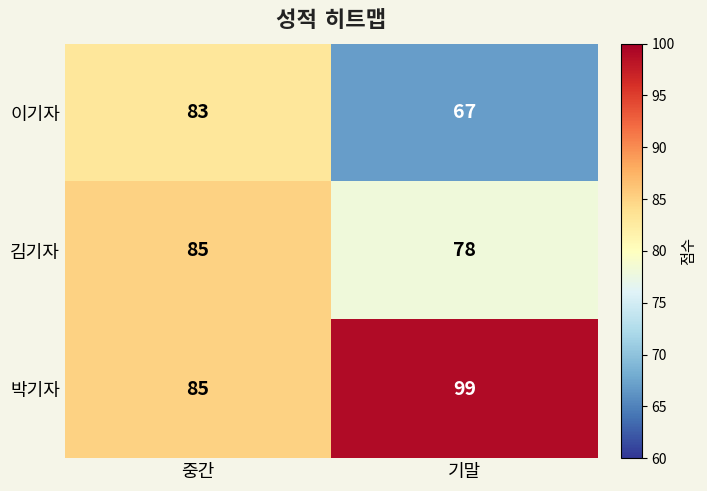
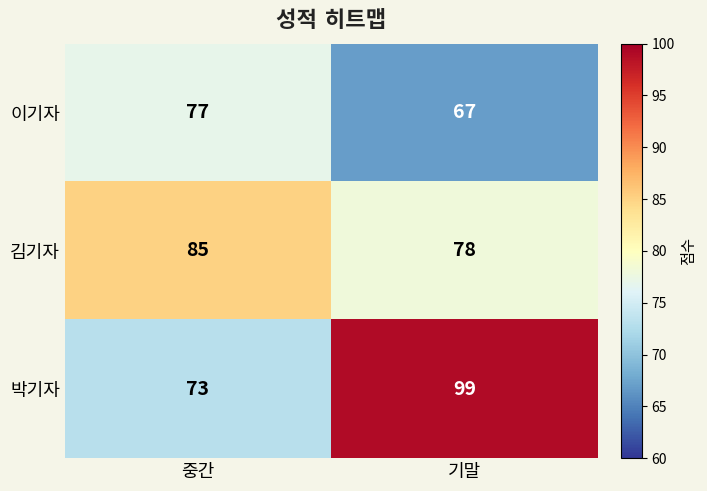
이기자, 중간: 83 -> 77
박기자, 중간: 85 -> 73
